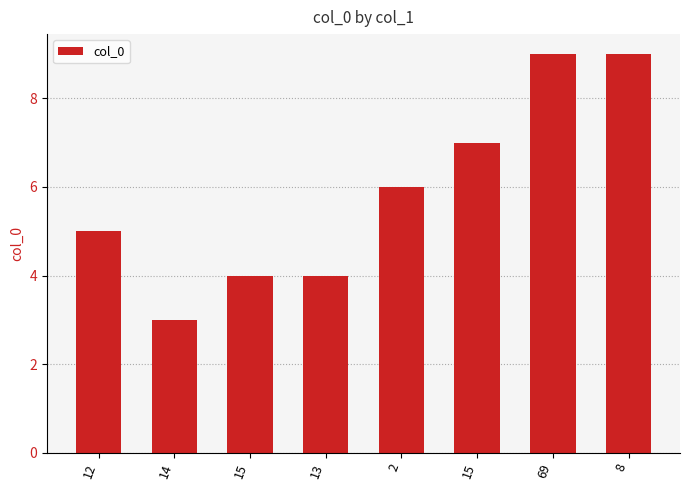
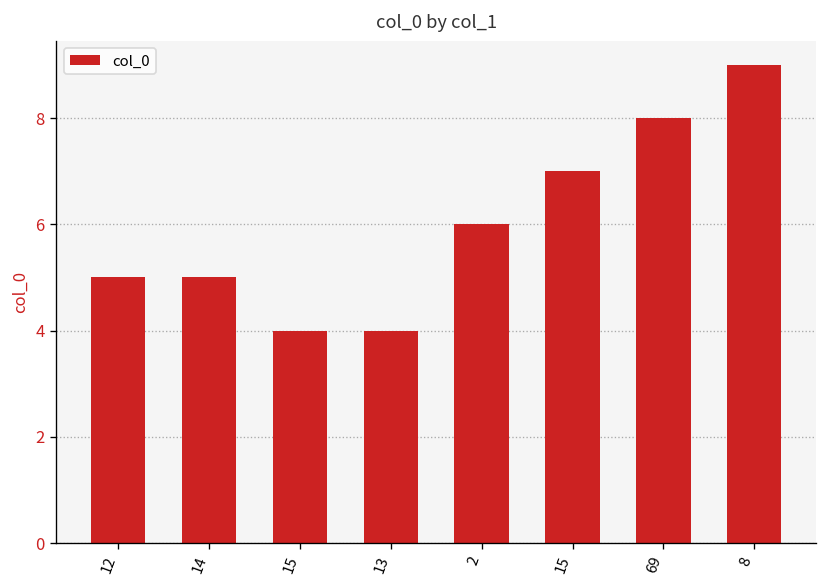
14: 3 -> 5
69: 9 -> 8
